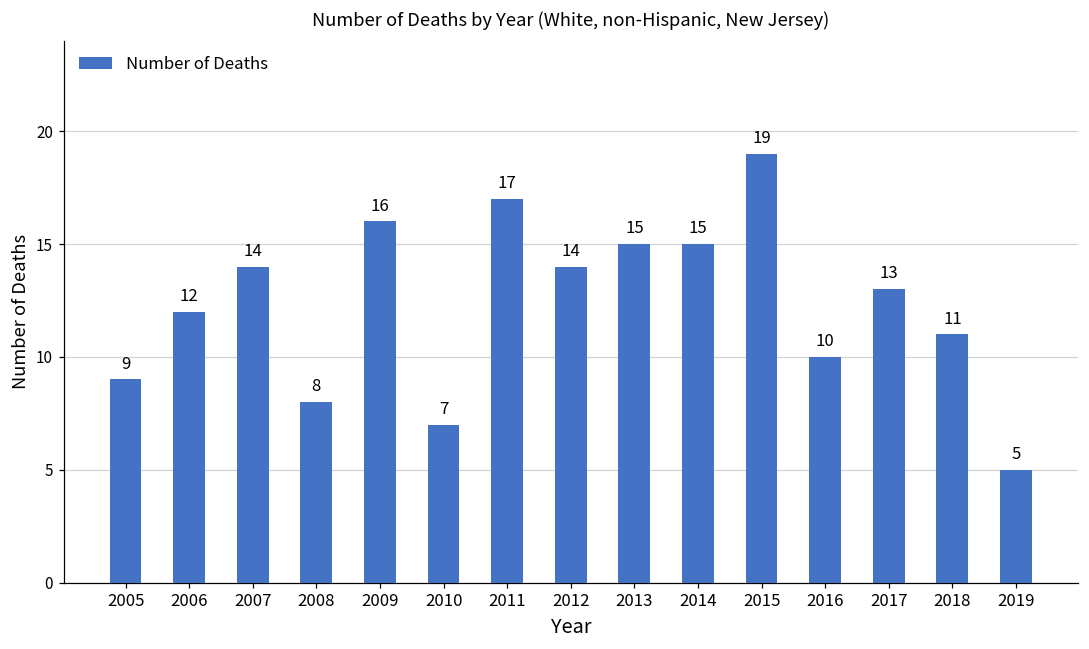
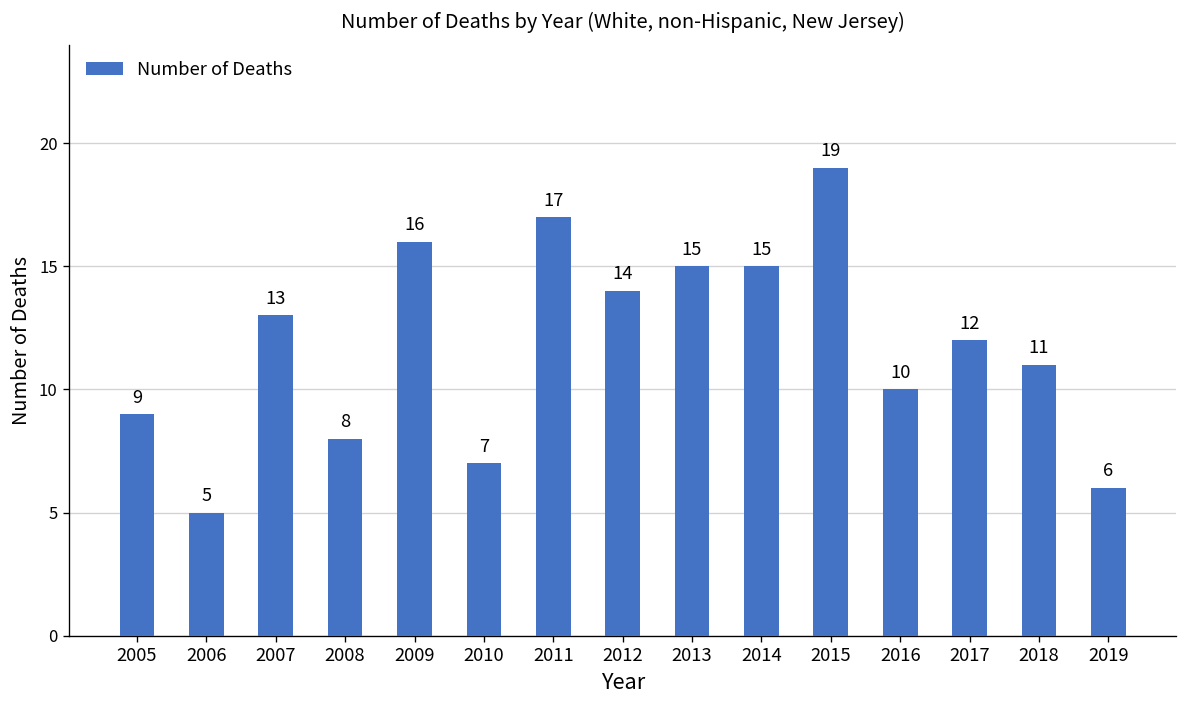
2006: 12 -> 5
2007: 14 -> 13
2017: 13 -> 12
2019: 5 -> 6
